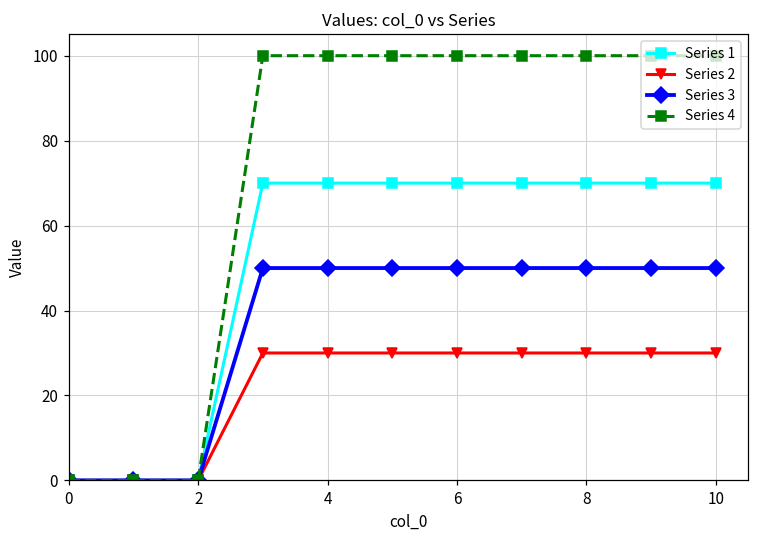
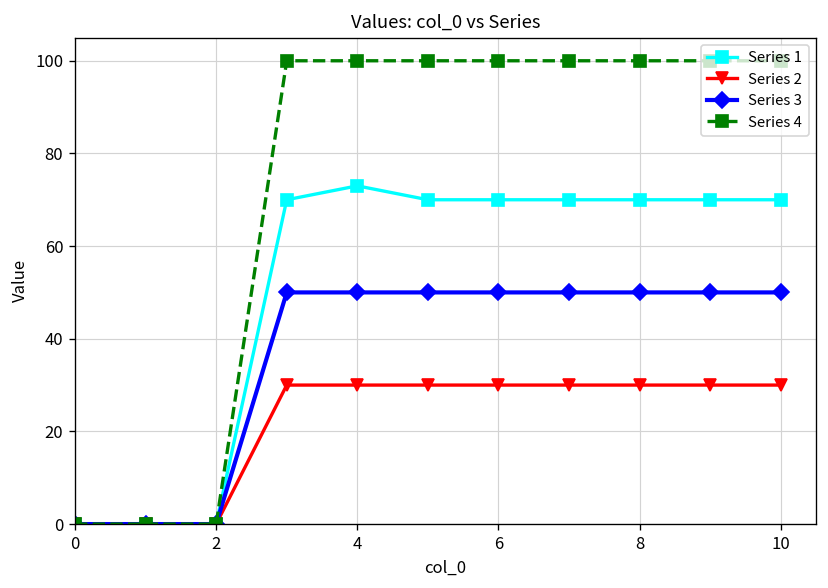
Series 1, 4: 70 -> 73
